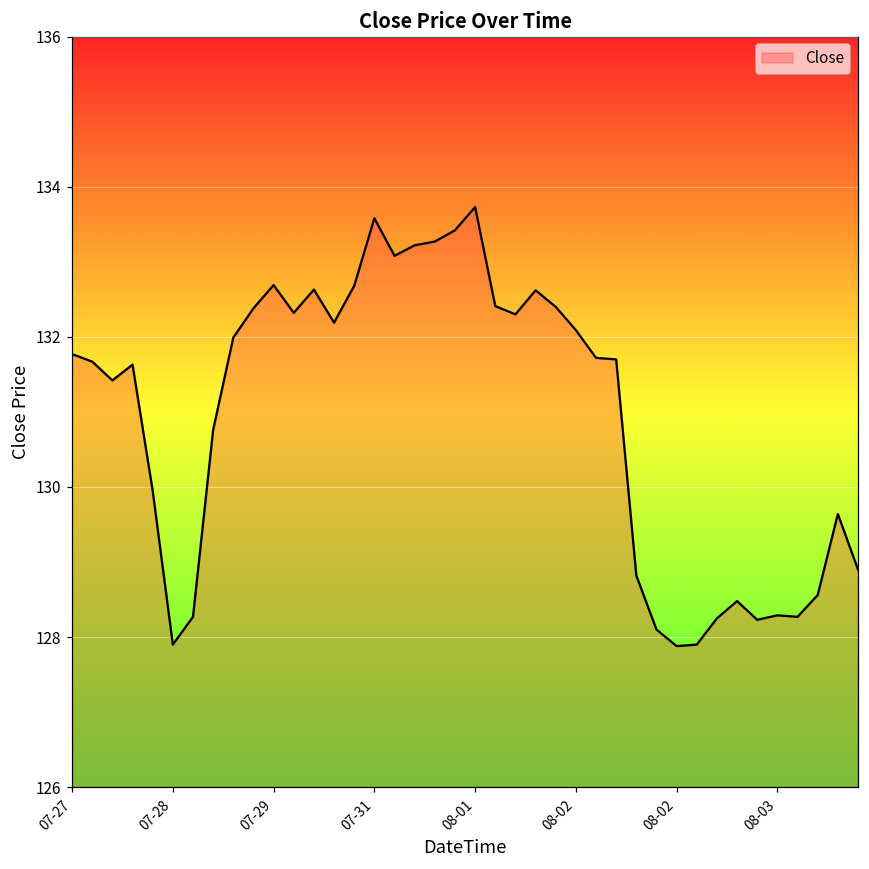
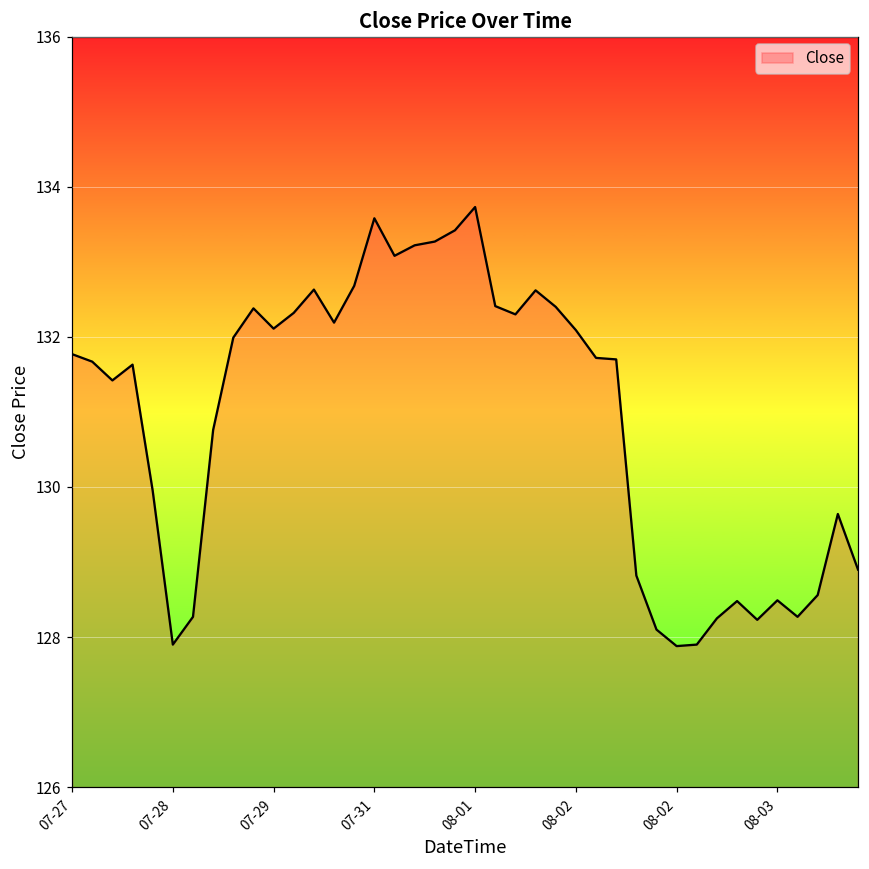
07-29: 132.7 -> 132.1
08-03: 128.3 -> 128.5
